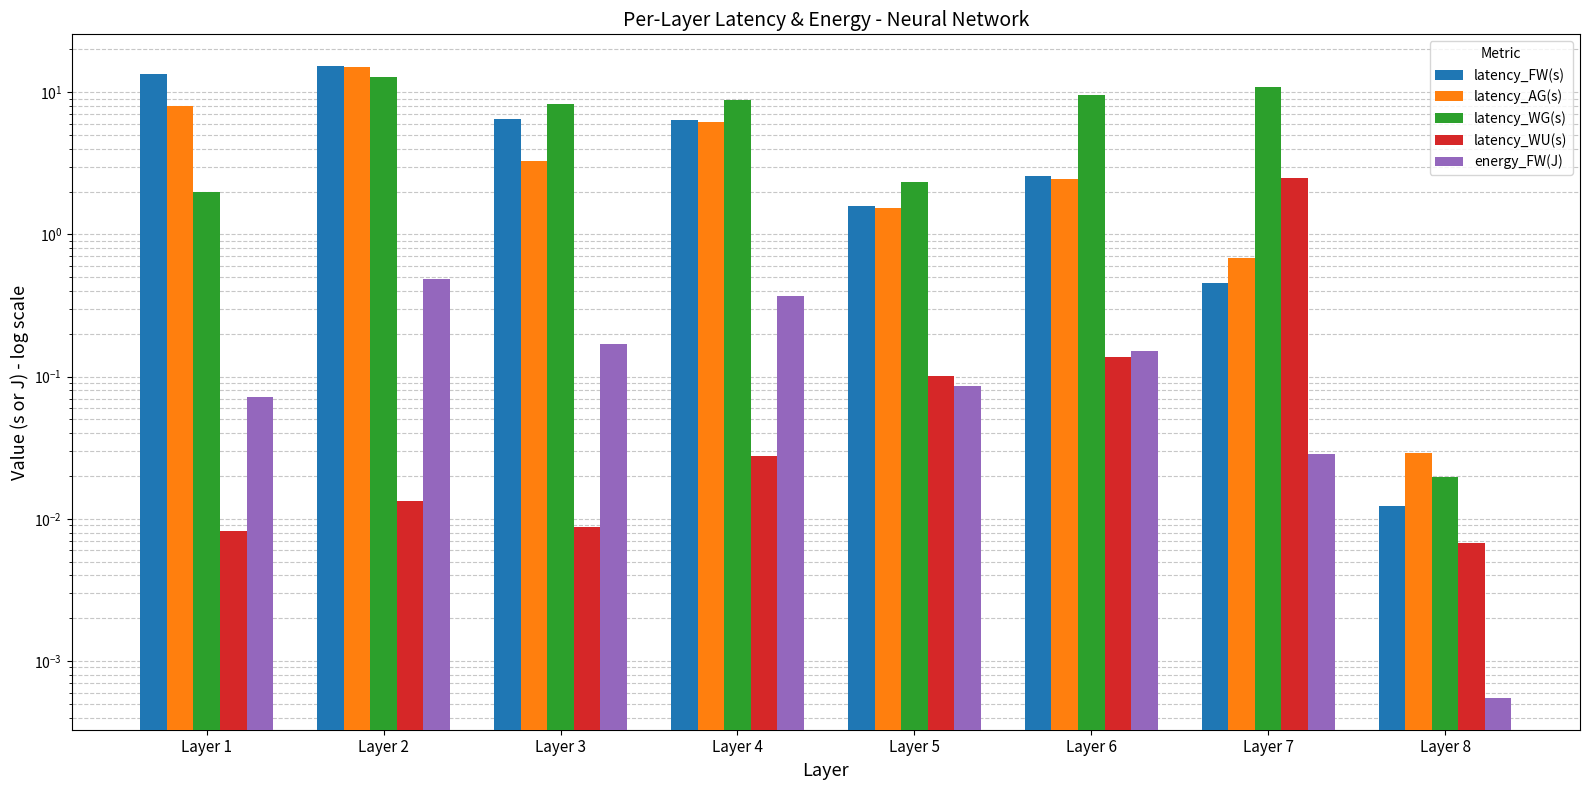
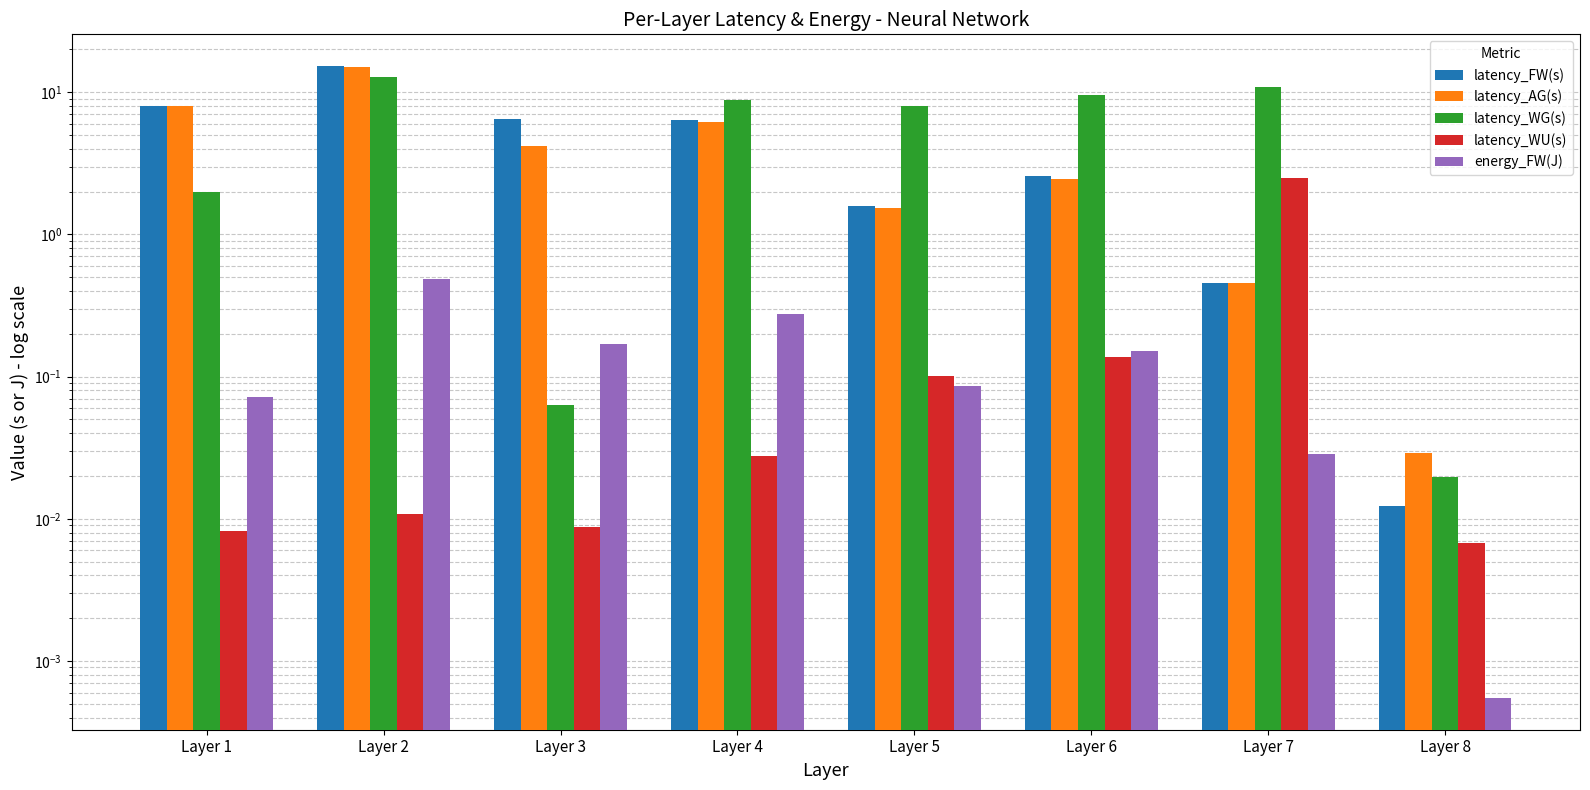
latency_FW(s), Layer 1: 13 -> 8
latency_WU(s), Layer 2: 0.013 -> 0.011
latency_AG(s), Layer 3: 3.3 -> 4.2
latency_WG(s), Layer 3: 8 -> 0.06
energy_FW(J), Layer 4: 0.37 -> 0.28
latency_WG(s), Layer 5: 2.3 -> 8
latency_AG(s), Layer 7: 0.7 -> 0.45
